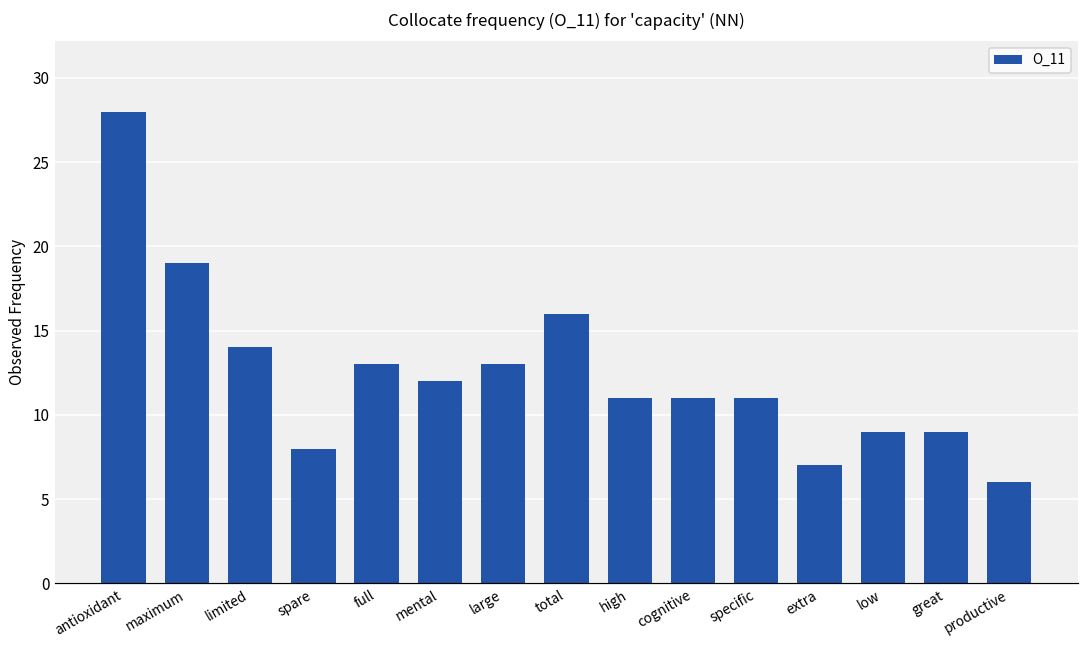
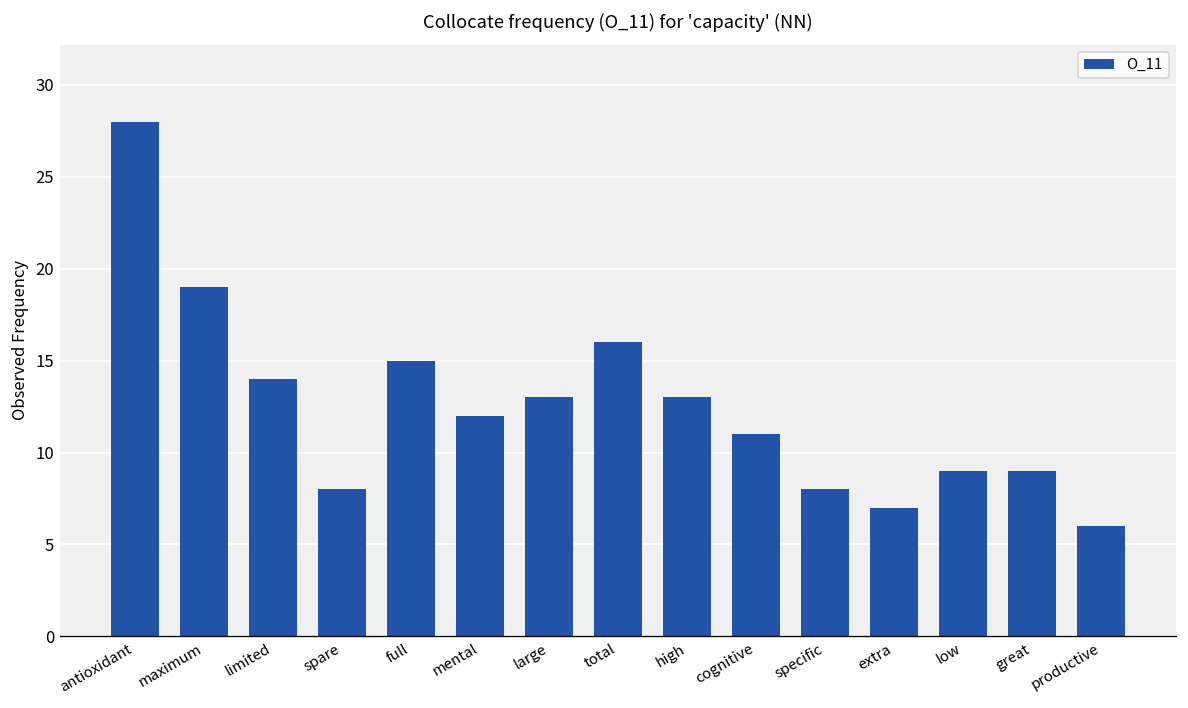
full: 13 -> 15
high: 11 -> 13
specific: 11 -> 8
